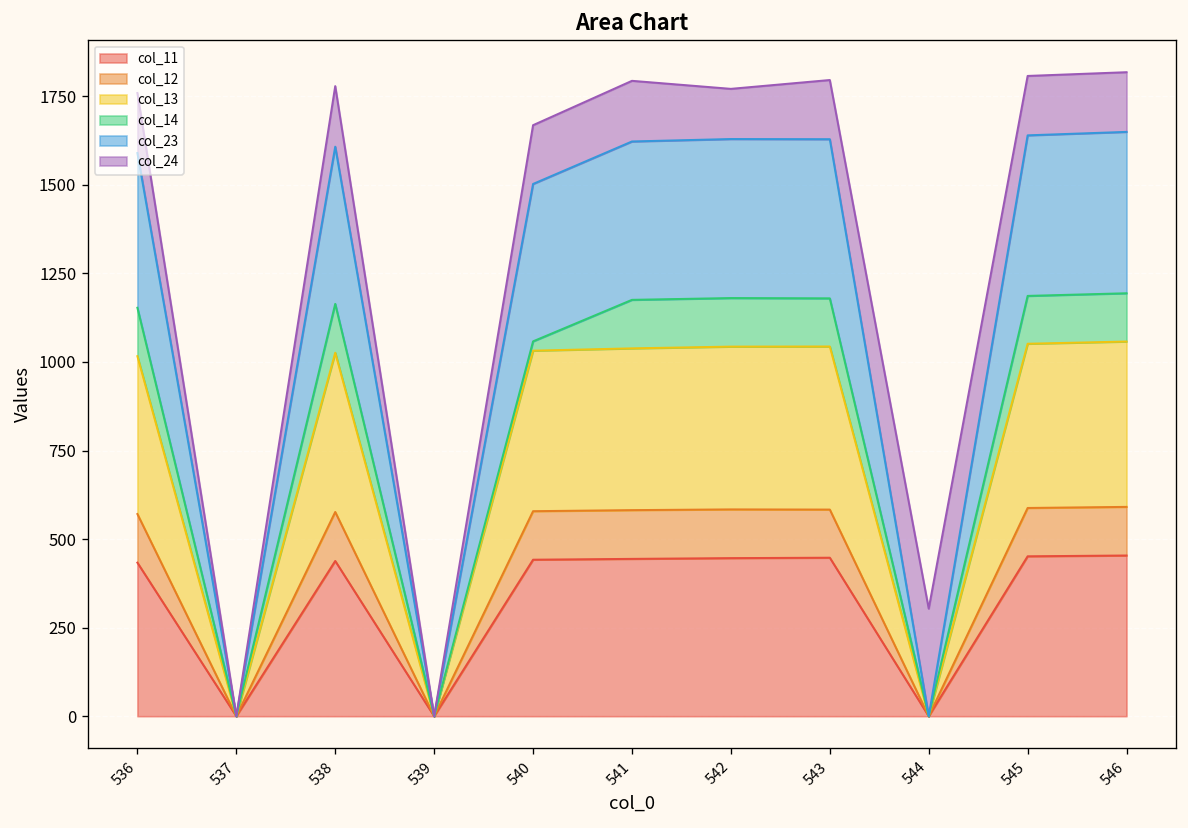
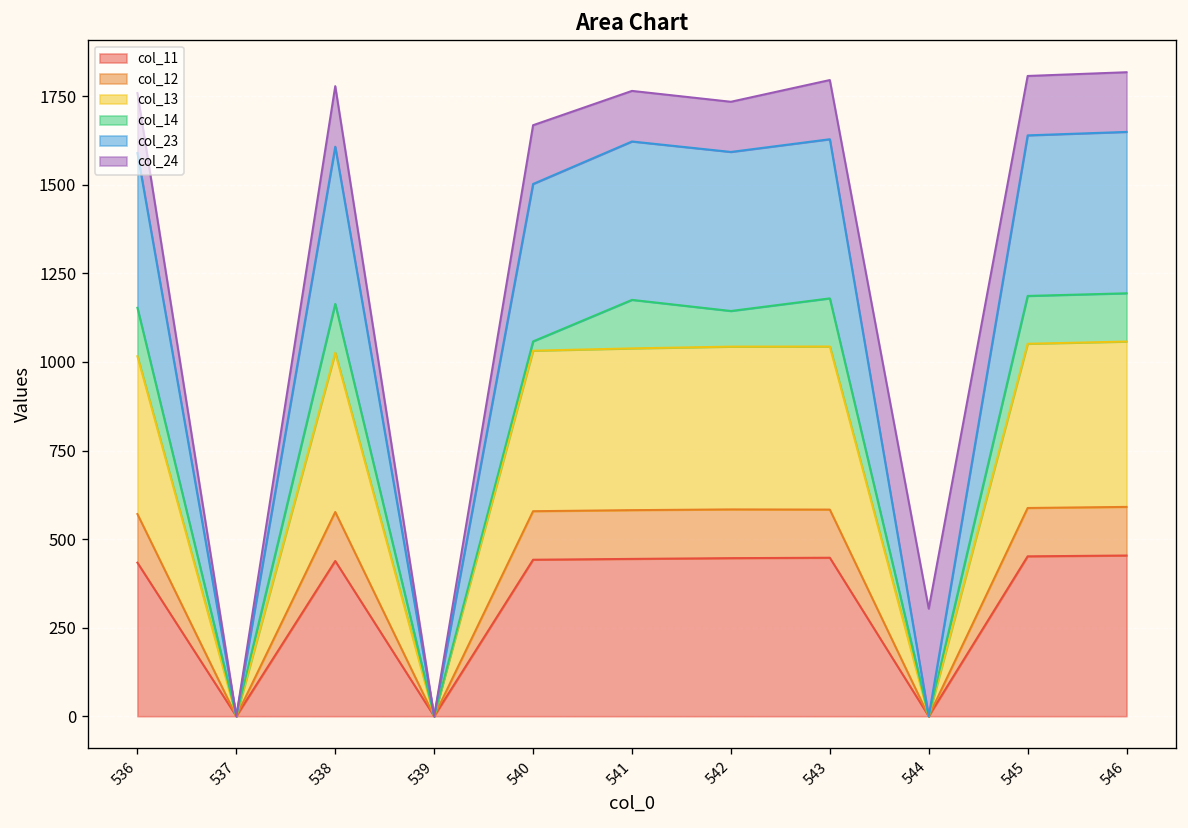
col_24, 541: 170 -> 140
col_14, 542: 140 -> 100
